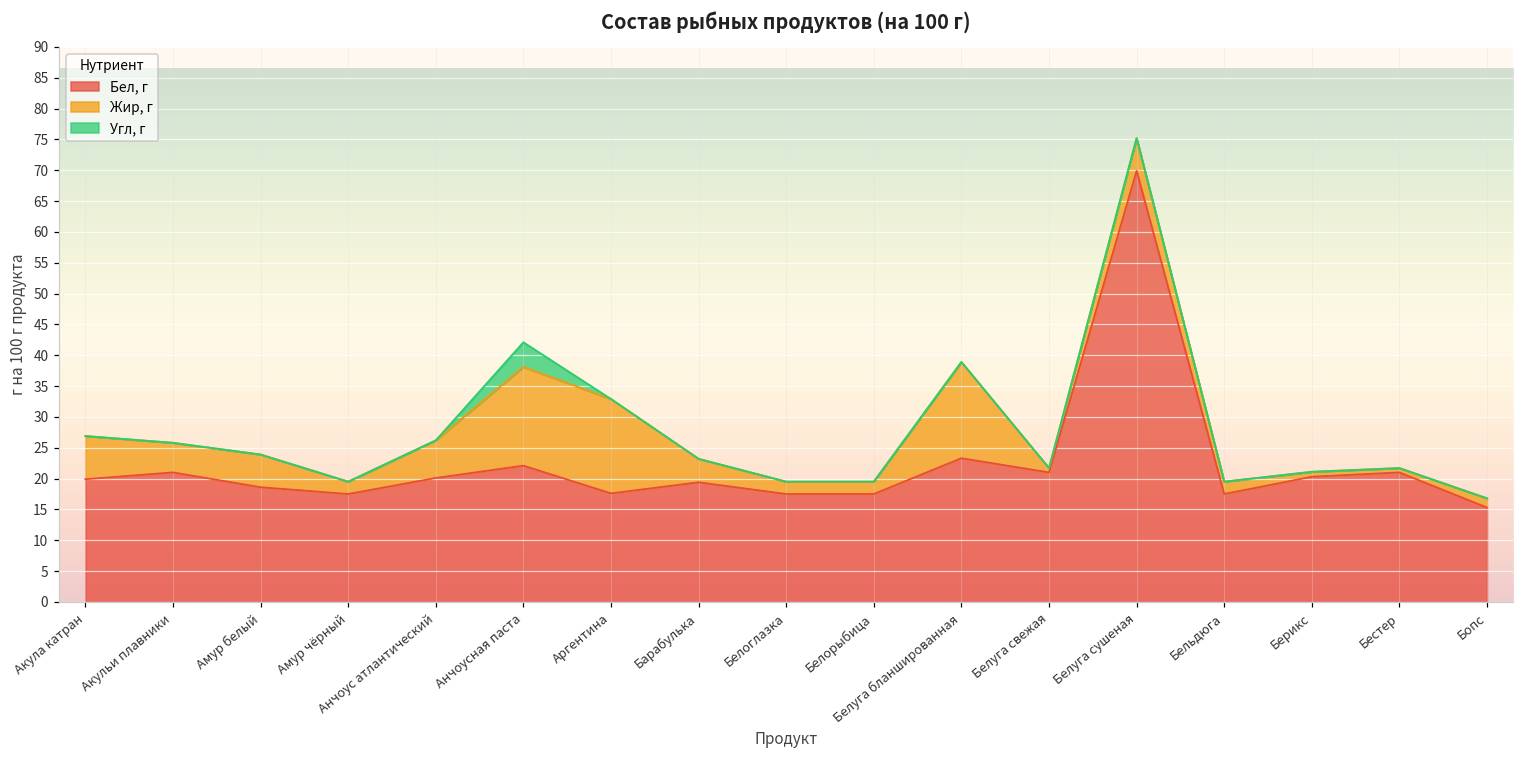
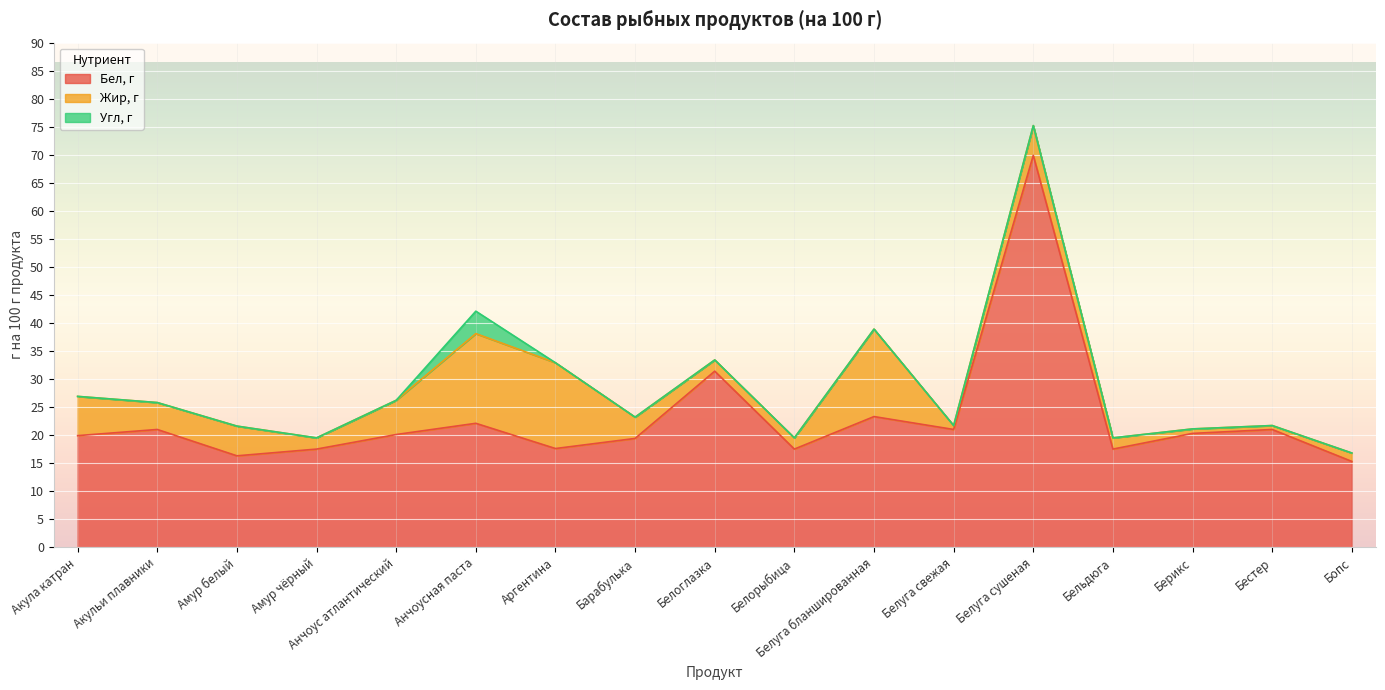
Бел, г, Амур белый: 19 -> 16
Бел, г, Белоглазка: 18 -> 31
